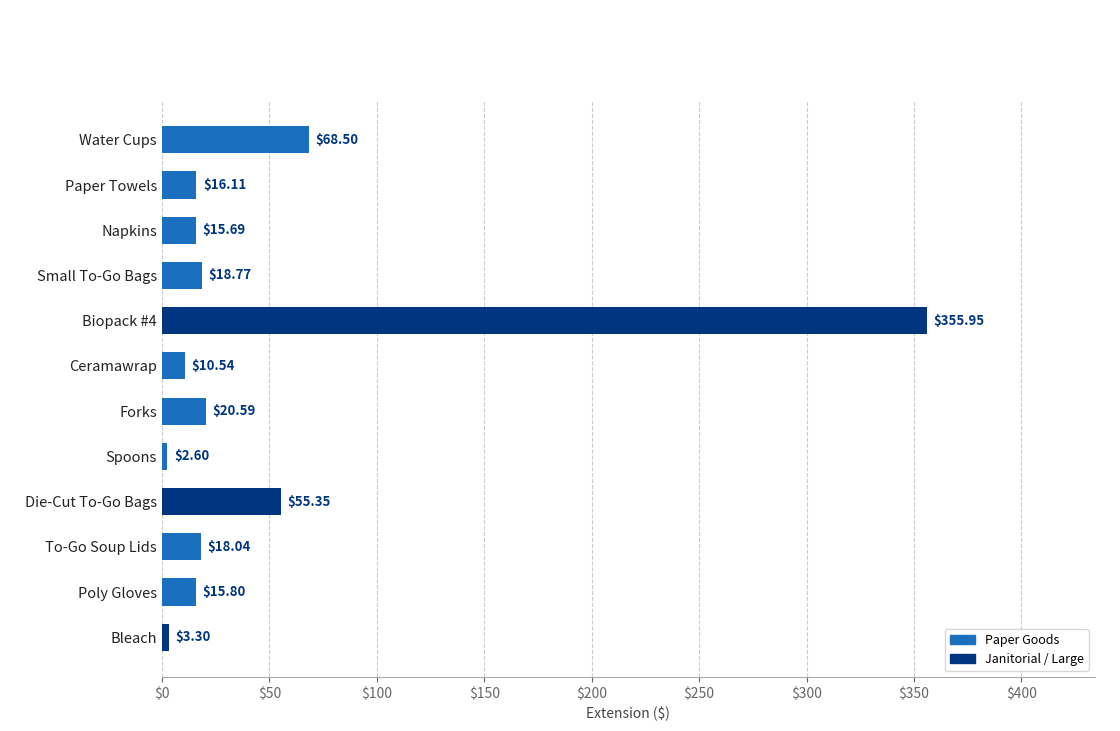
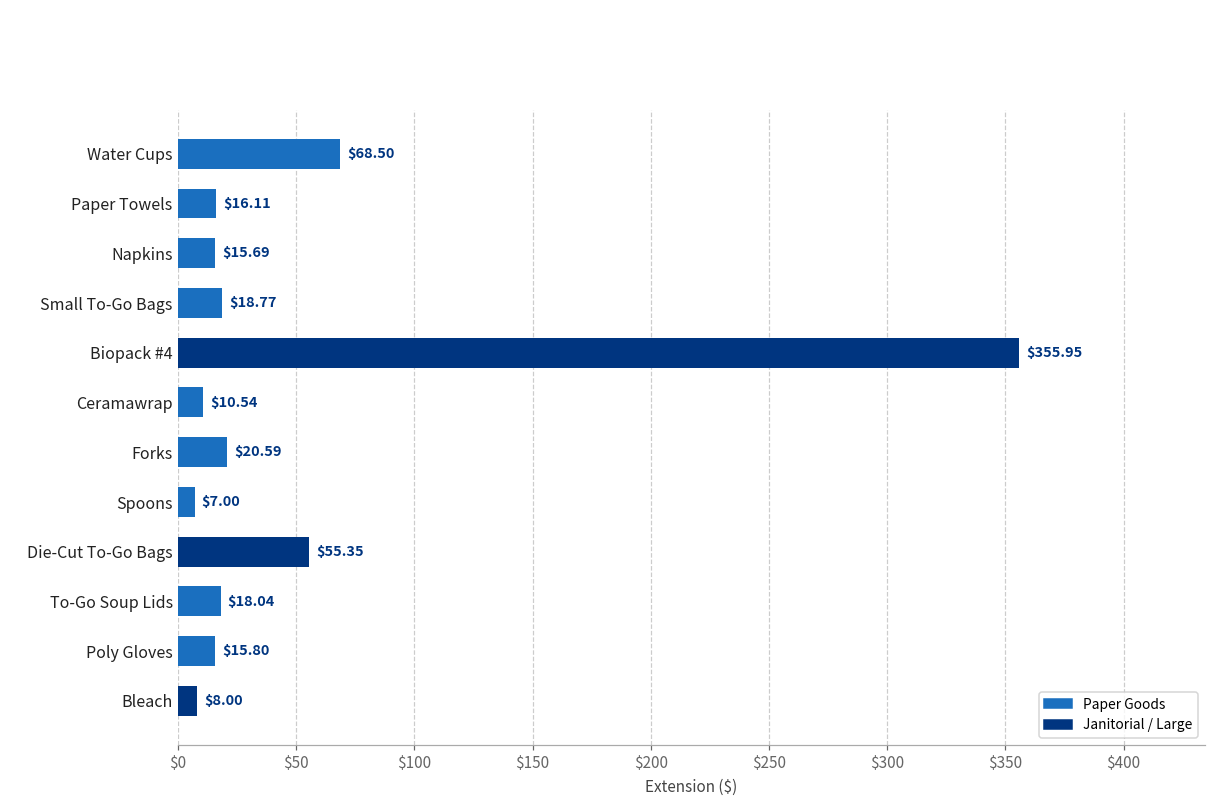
Spoons: $2.60 -> $7.00
Bleach: $3.30 -> $8.00
